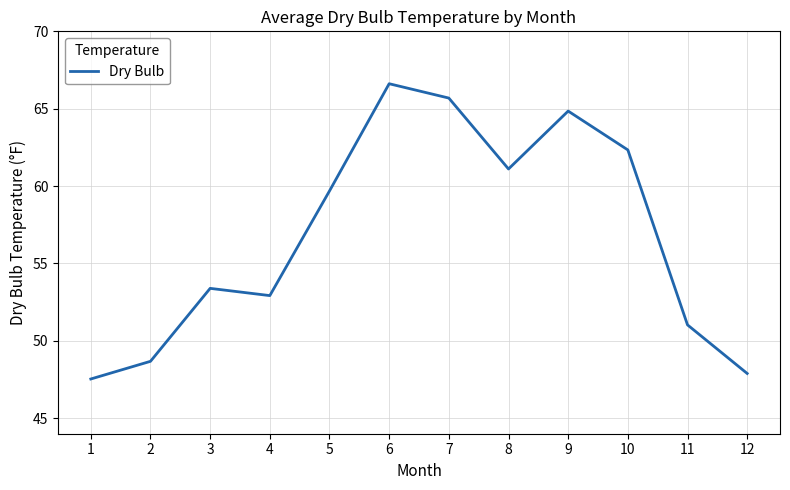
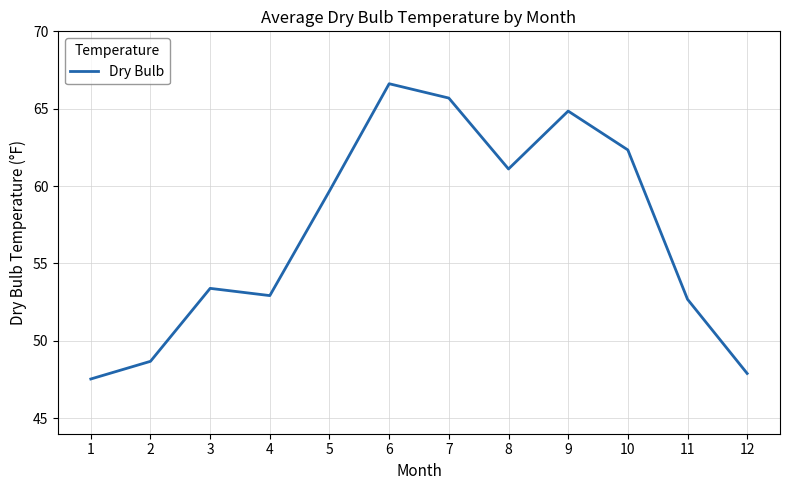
11: 51.0 -> 52.7
